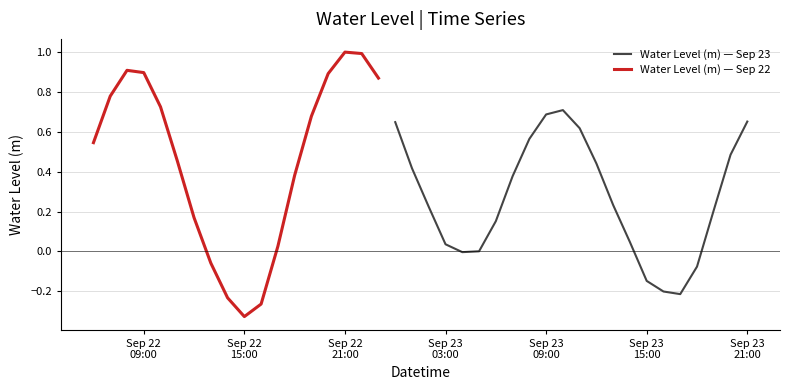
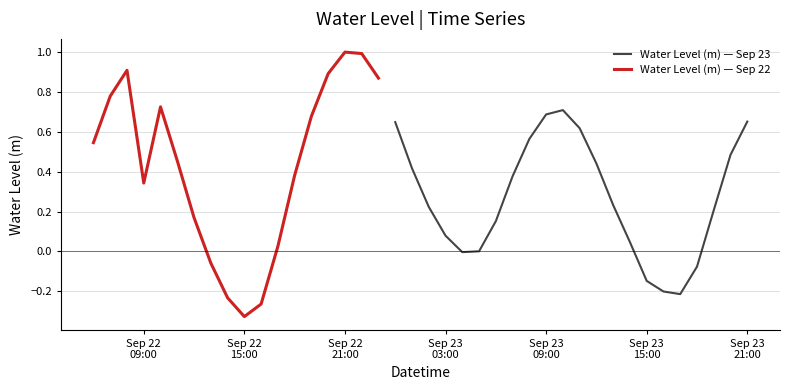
Water Level (m) — Sep 22, Sep 22 09:00: 0.90 -> 0.34
Water Level (m) — Sep 23, Sep 23 03:00: 0.04 -> 0.08
